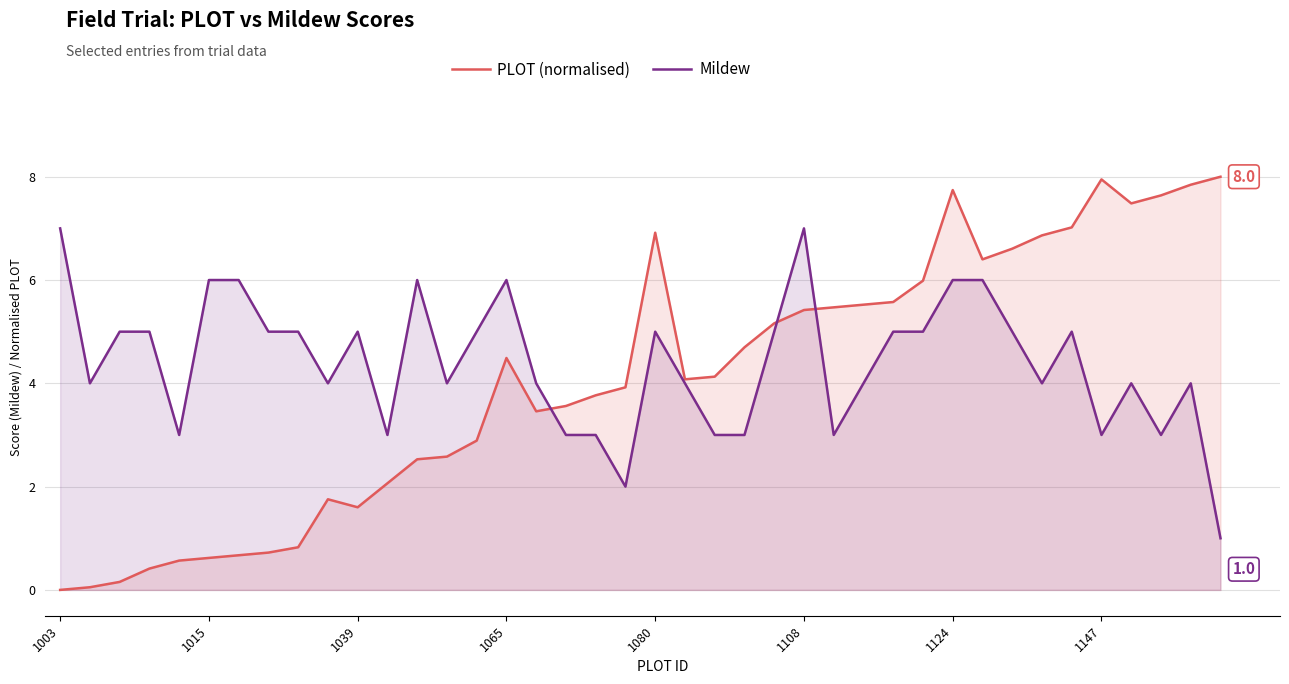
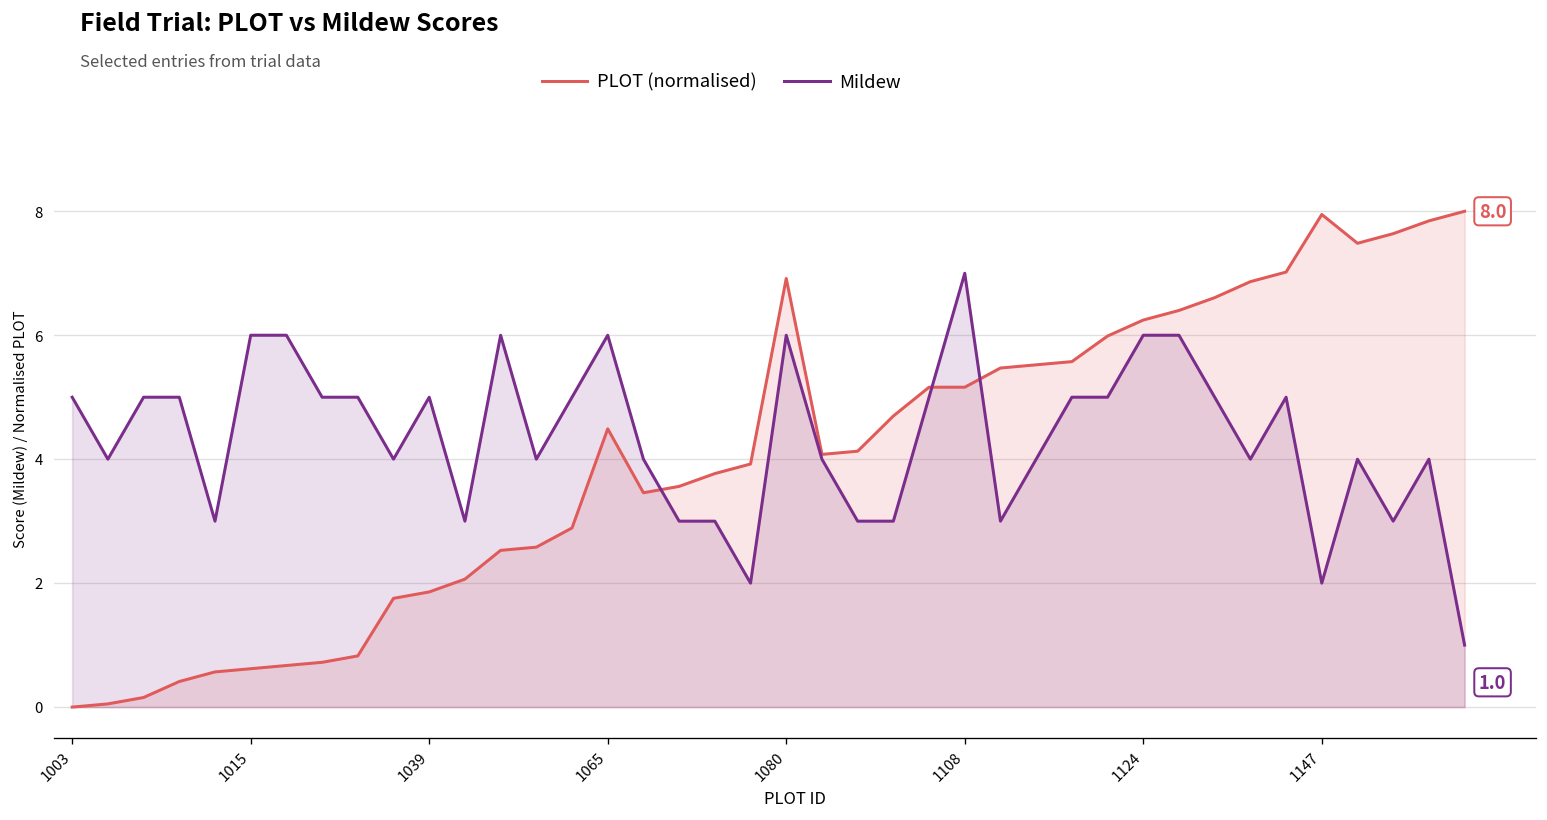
Mildew, 1003: 7 -> 5
PLOT (normalised), 1039: 1.6 -> 1.9
Mildew, 1080: 5 -> 6
PLOT (normalised), 1108: 5.4 -> 5.2
PLOT (normalised), 1124: 7.7 -> 6.2
Mildew, 1147: 3 -> 2
